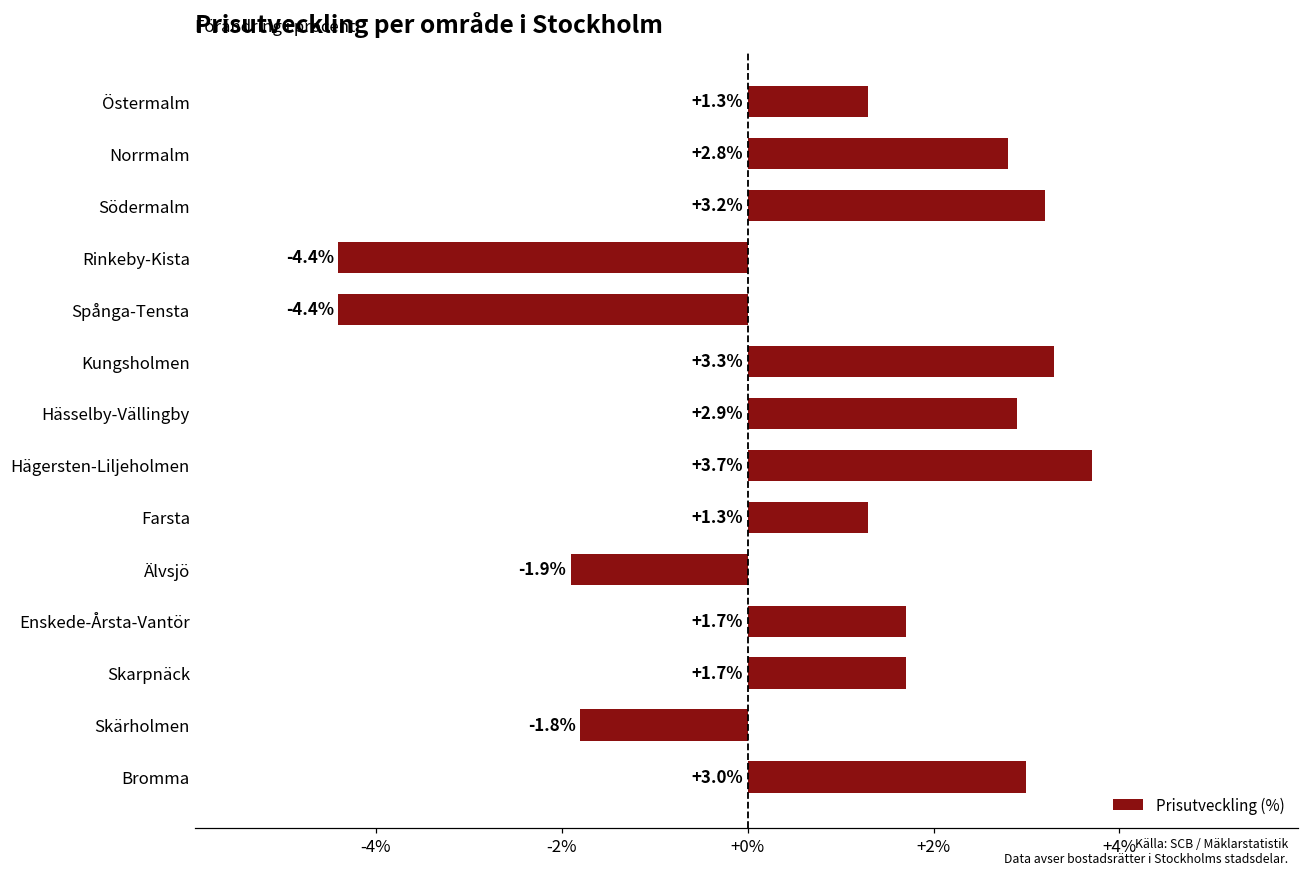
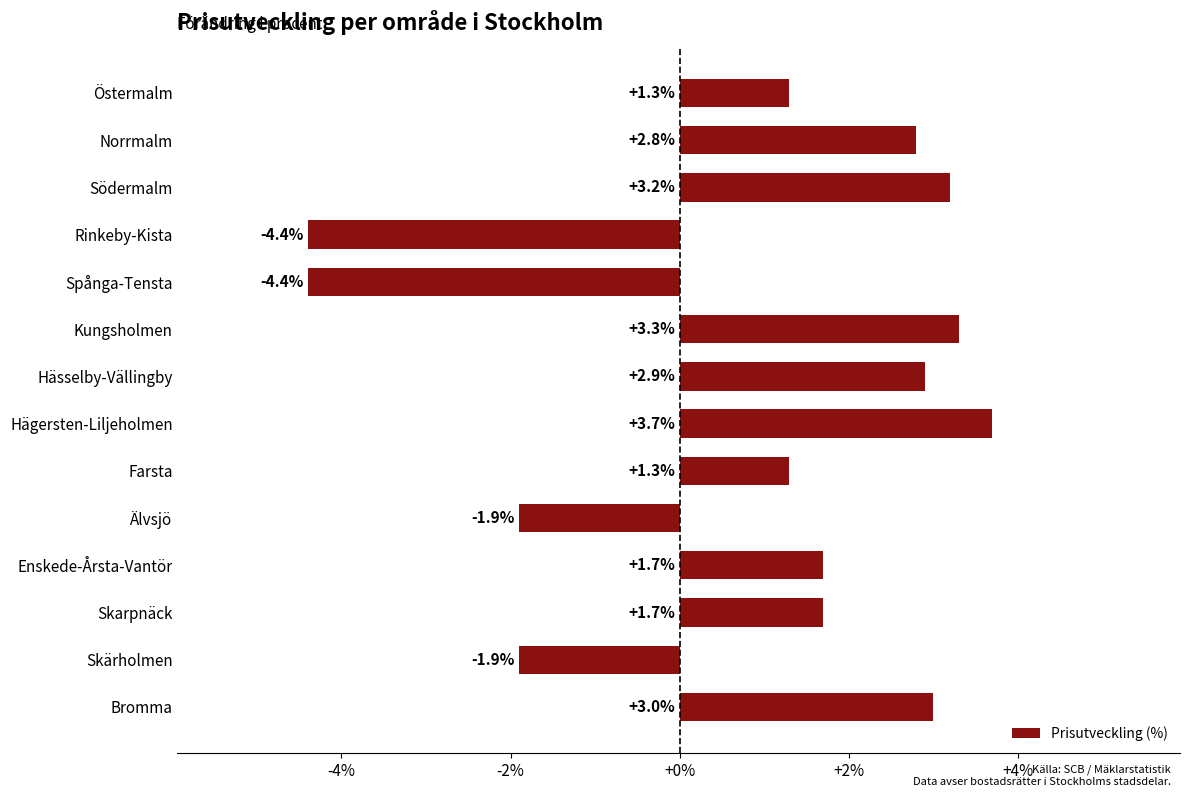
Skärholmen: -1.8% -> -1.9%
